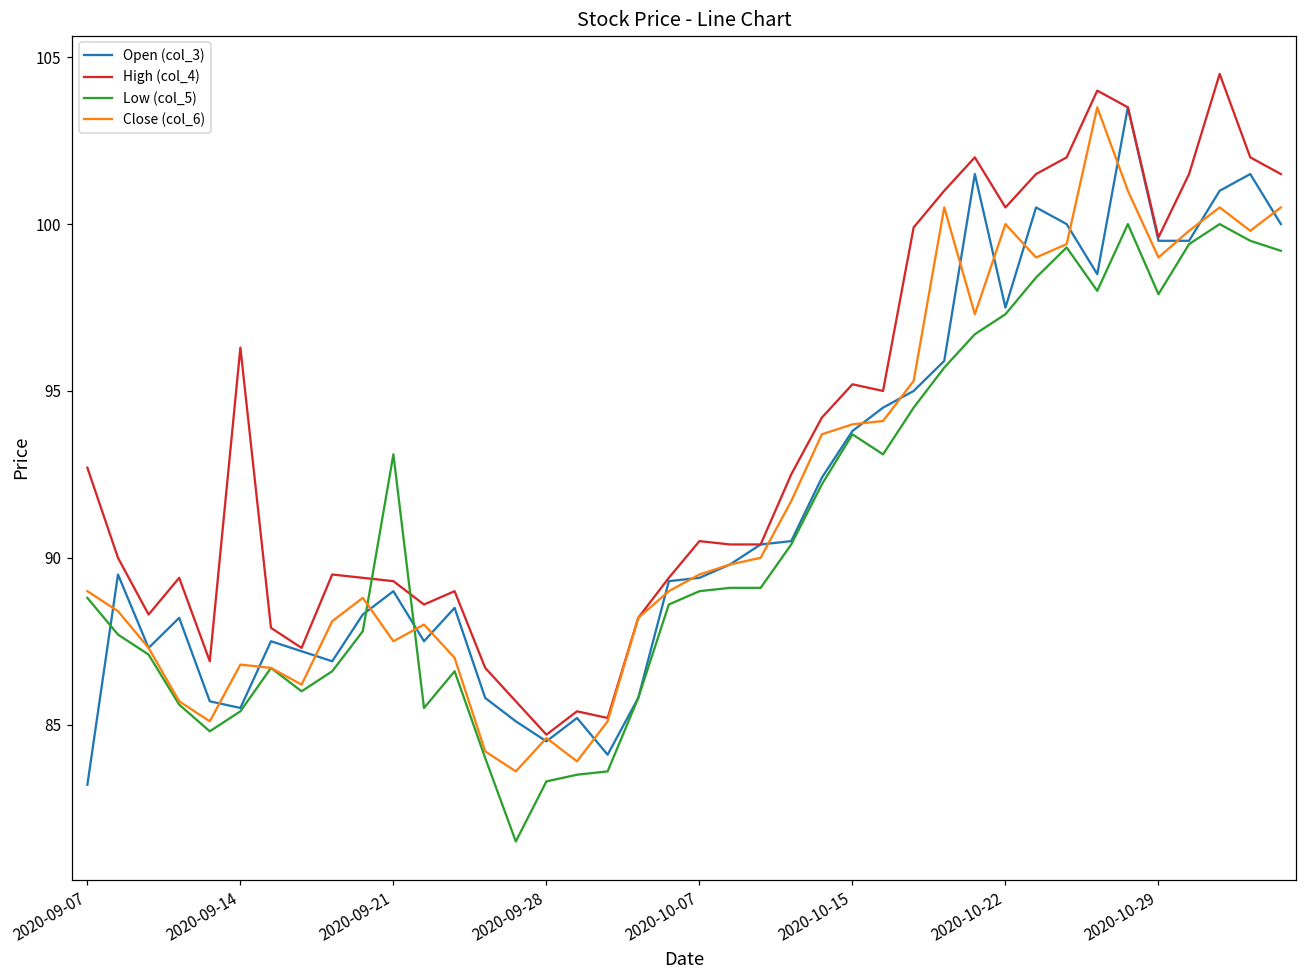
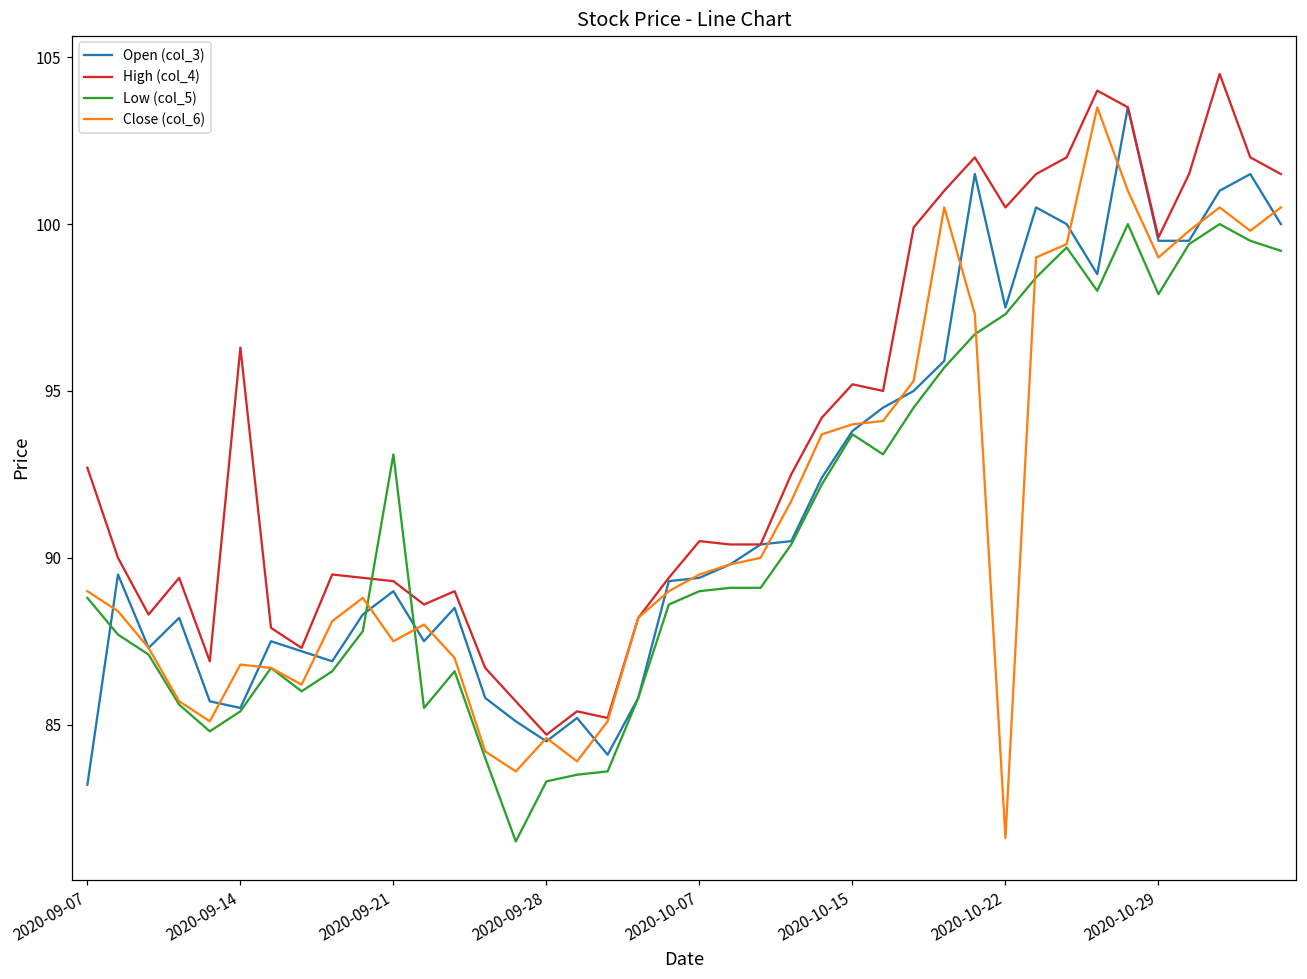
Close (col_6), 2020-10-22: 100.0 -> 81.6
